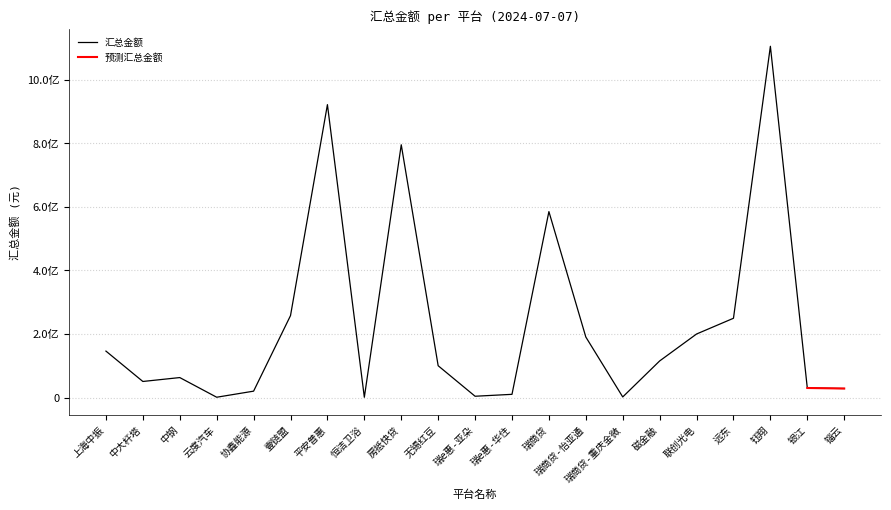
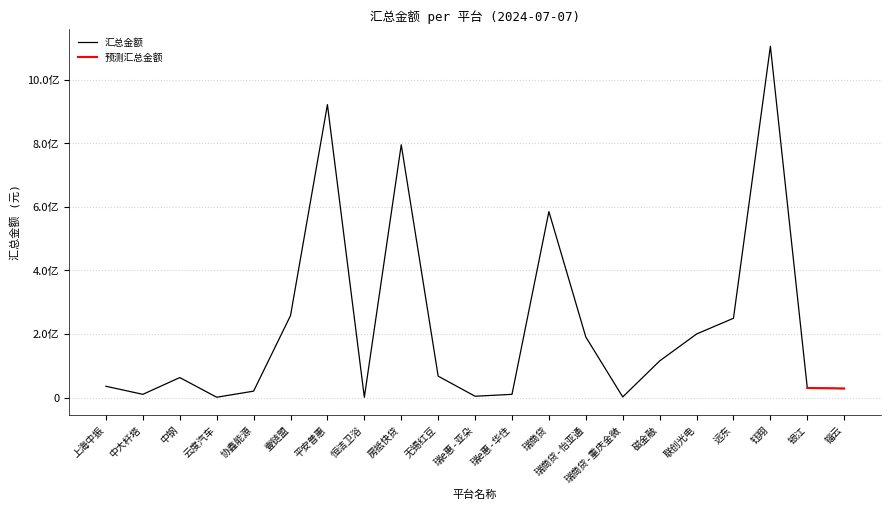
汇总金额, 上海中振: 1.5亿 -> 0.4亿
汇总金额, 中大杆塔: 0.5亿 -> 0.1亿
汇总金额, 无锡红豆: 1.0亿 -> 0.7亿
